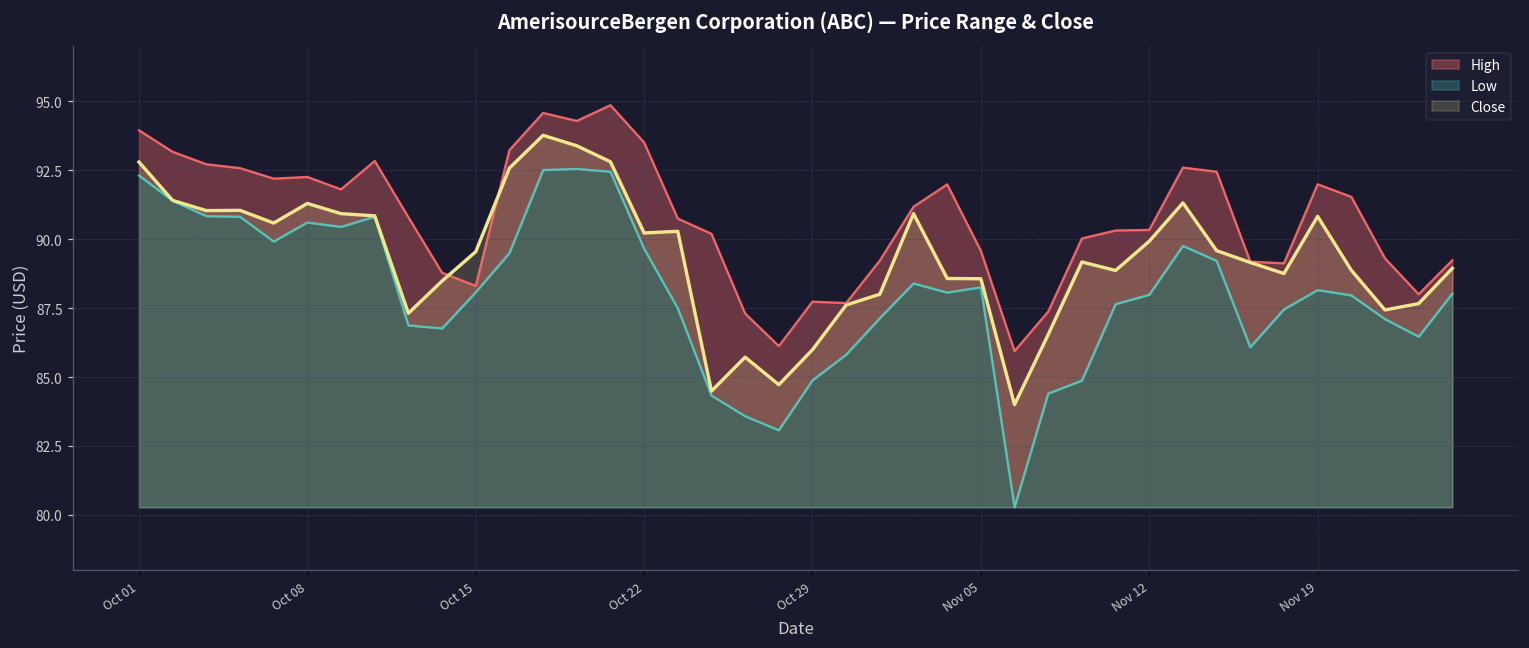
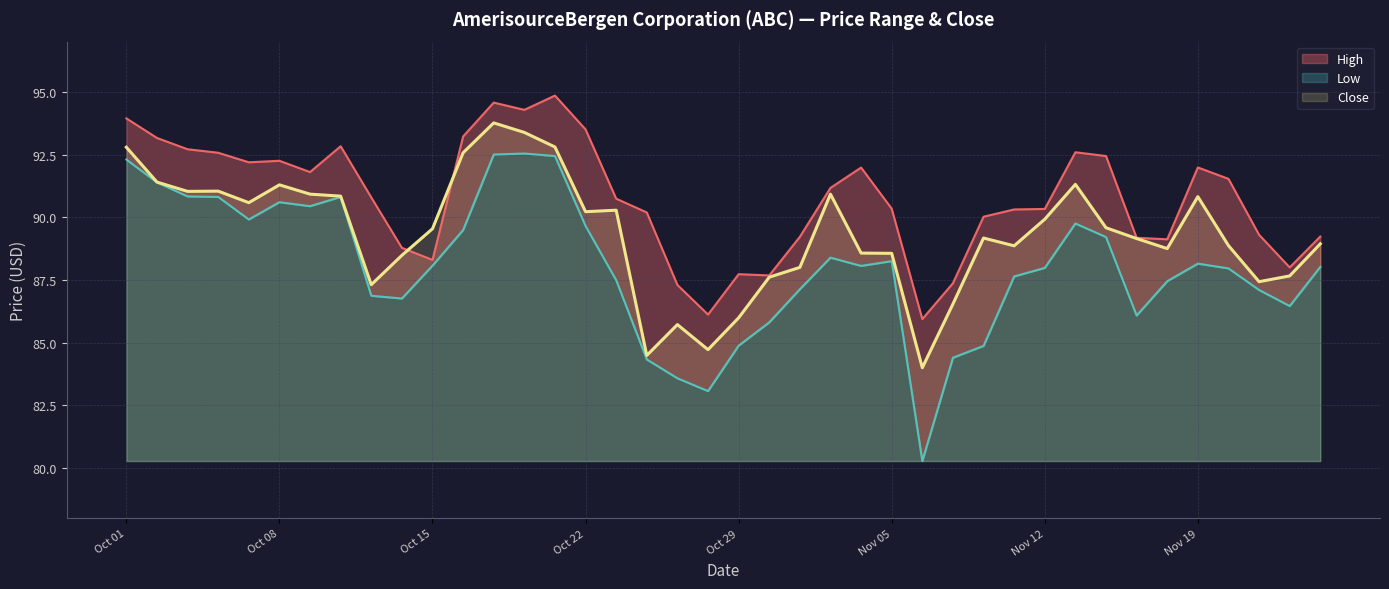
High, Nov 05: 89.6 -> 90.3
